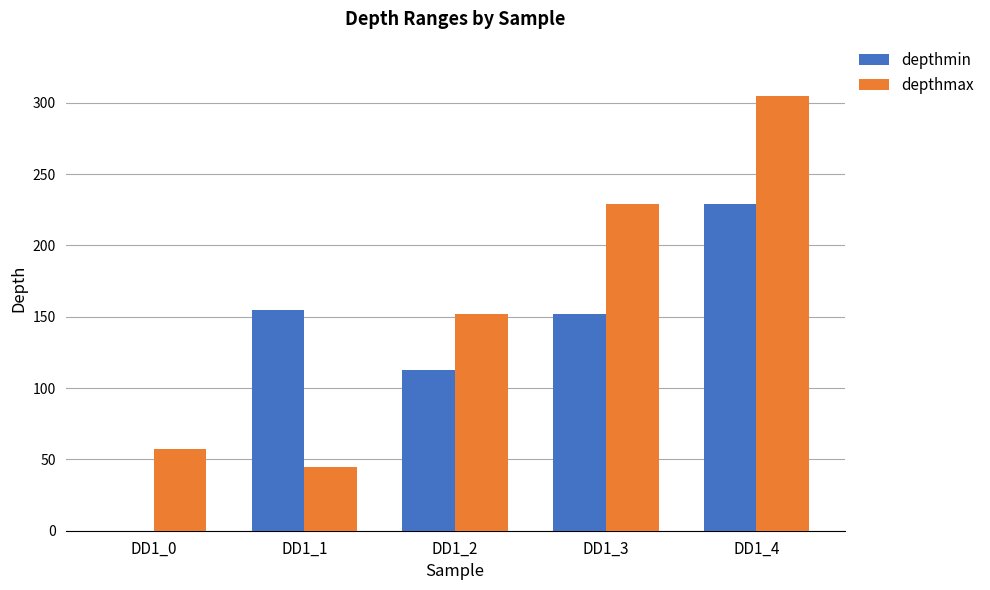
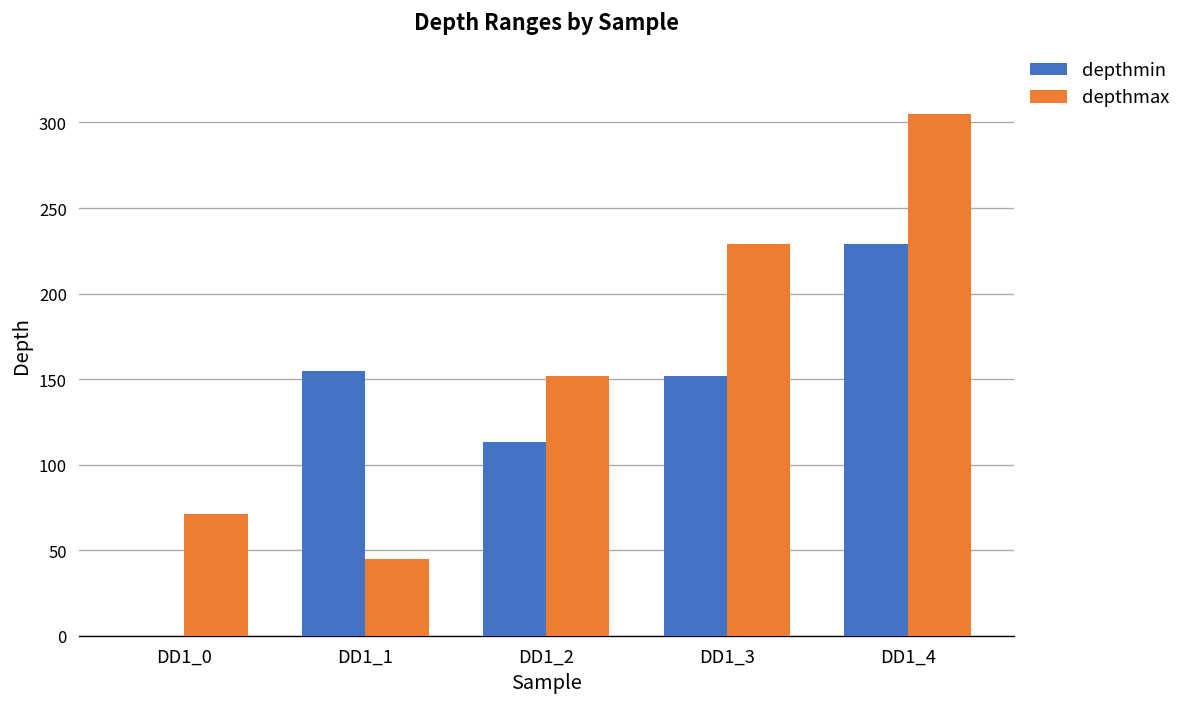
depthmax, DD1_0: 57 -> 71
